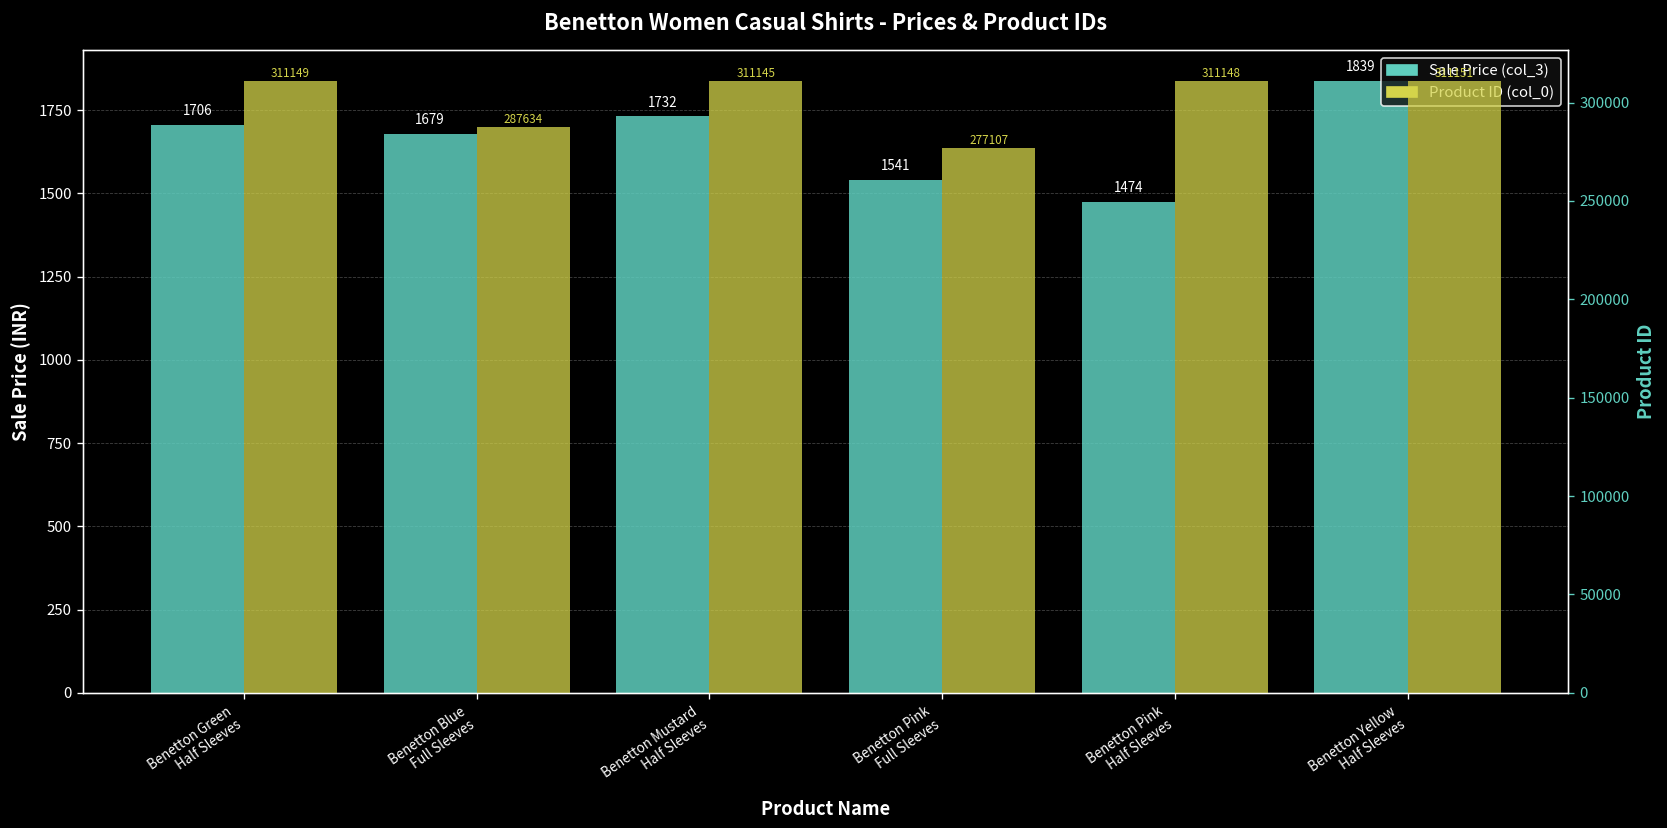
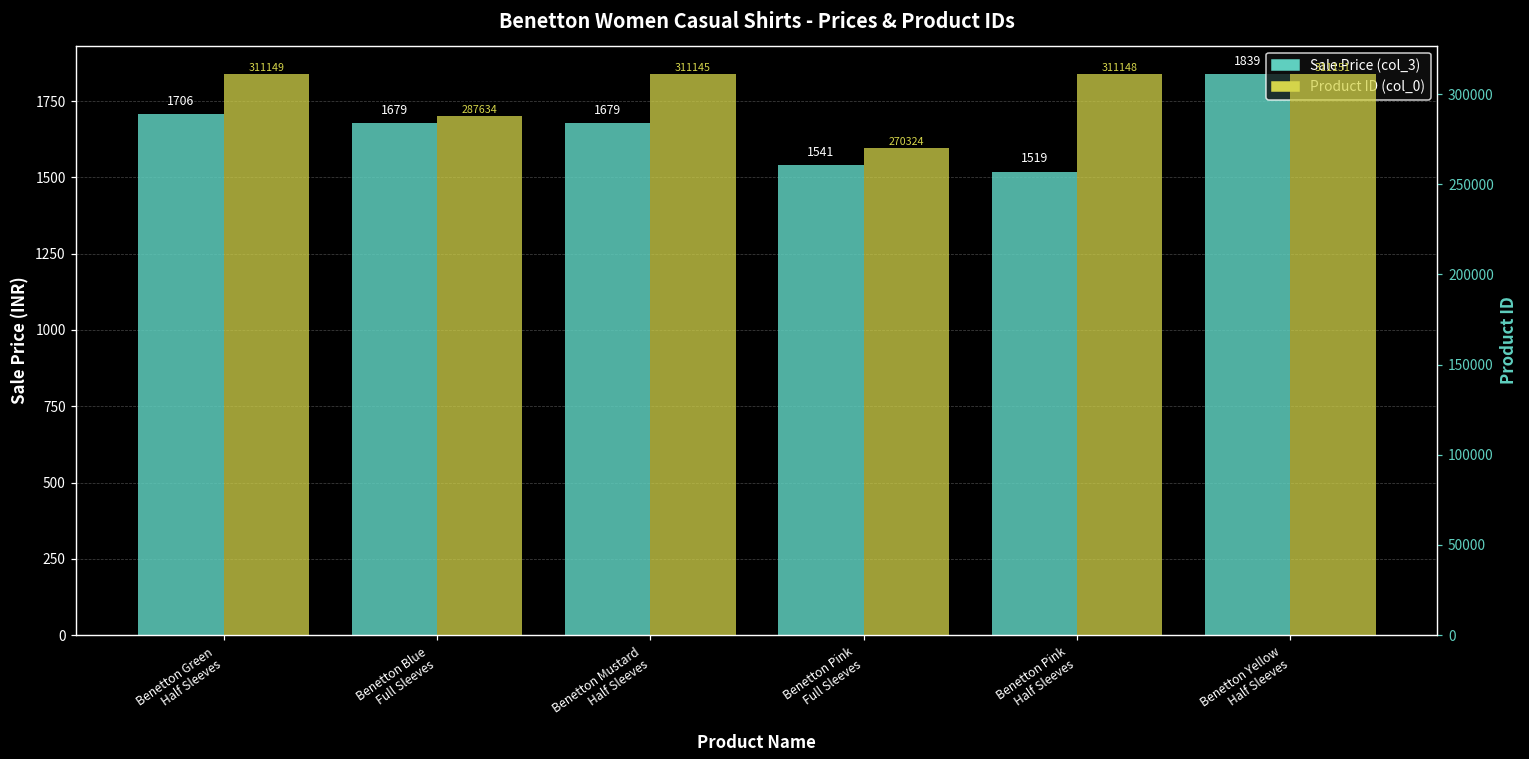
Sale Price (col_3), Benetton Mustard Half Sleeves: 1732 -> 1679
Sale Price (col_3), Benetton Pink Half Sleeves: 1474 -> 1519
Product ID (col_0), Benetton Pink Full Sleeves: 277107 -> 270324
